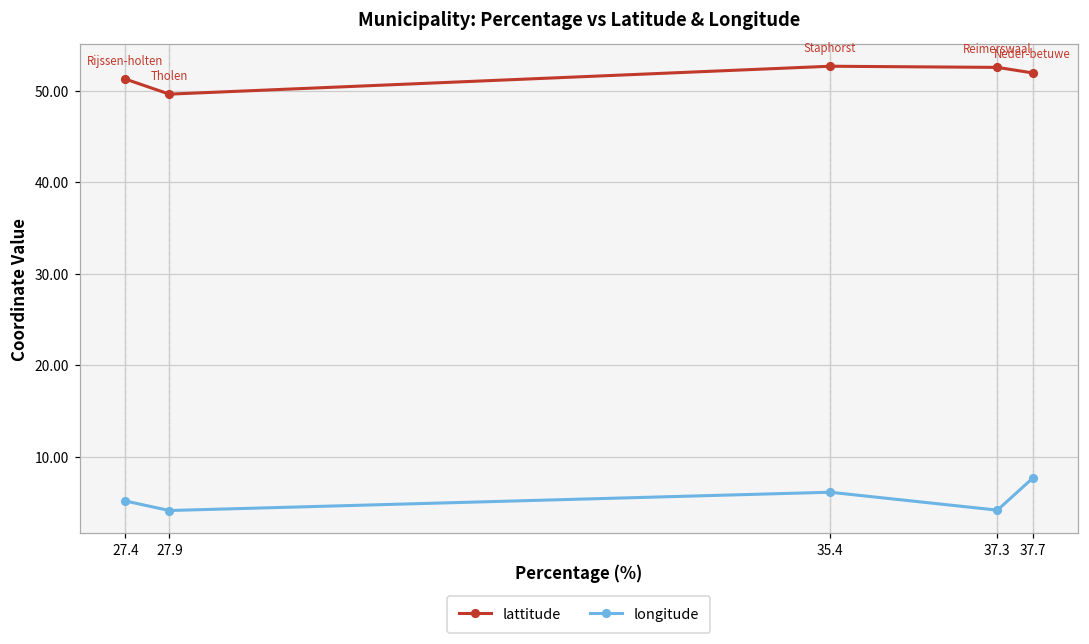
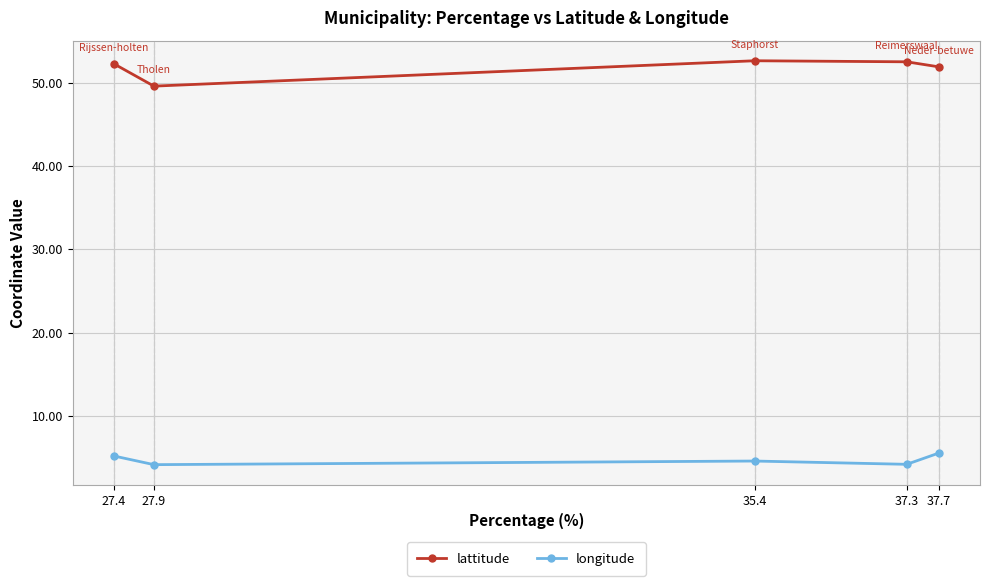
lattitude, 27.4: 51 -> 52
longitude, 35.4: 6 -> 5
longitude, 37.7: 8 -> 6
